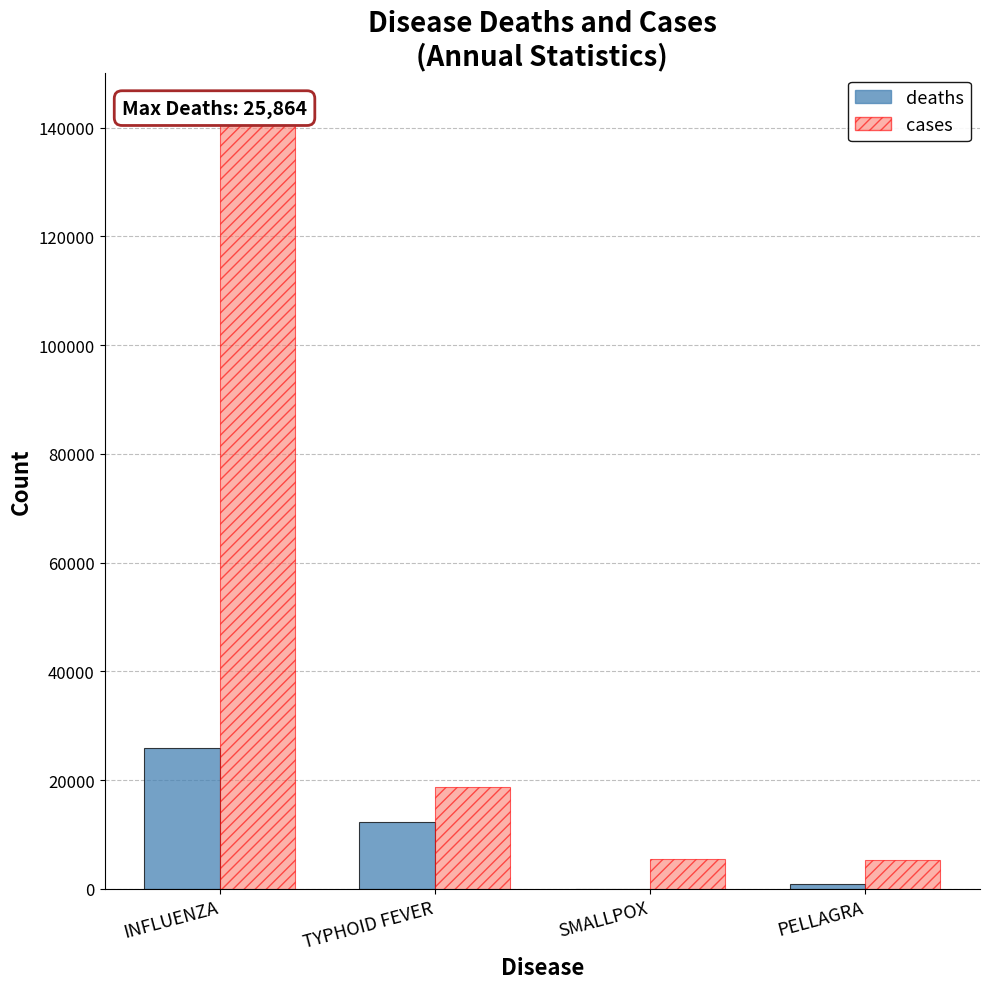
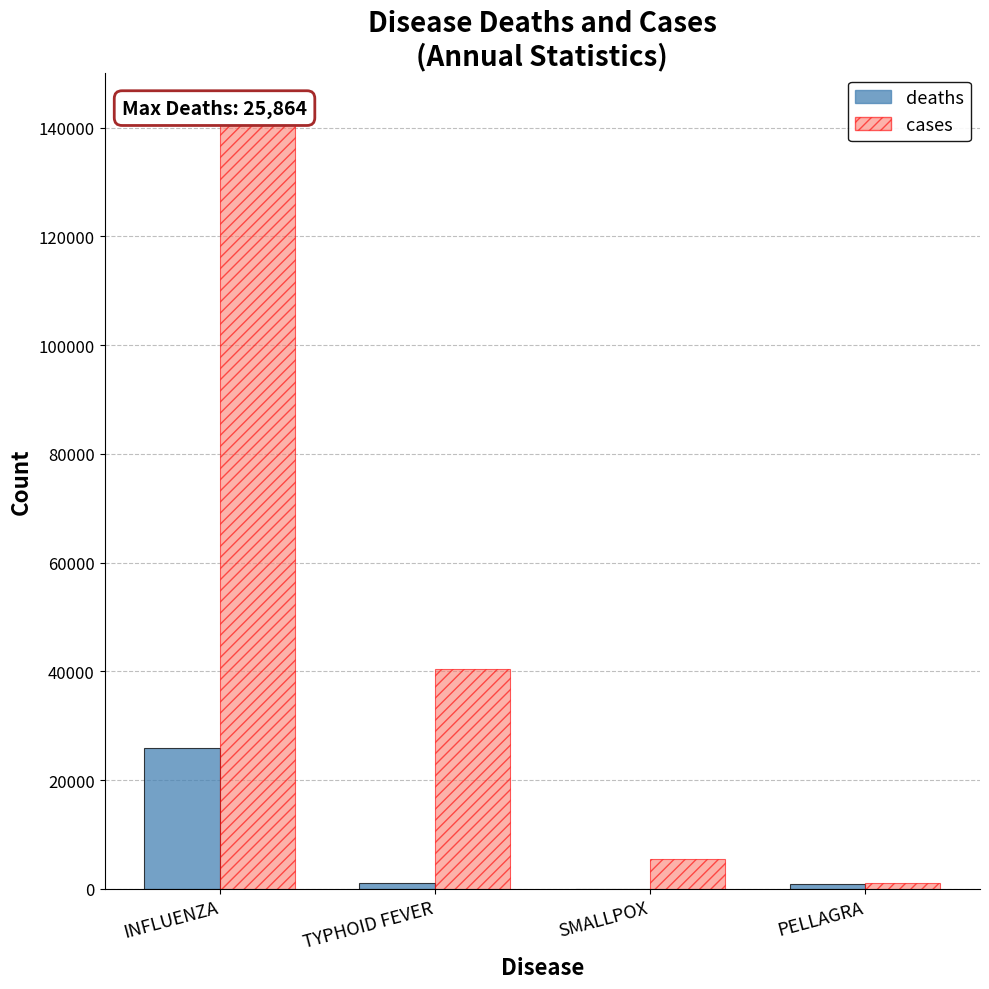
deaths, TYPHOID FEVER: 12000 -> 1000
cases, TYPHOID FEVER: 19000 -> 40000
cases, PELLAGRA: 5000 -> 1000
